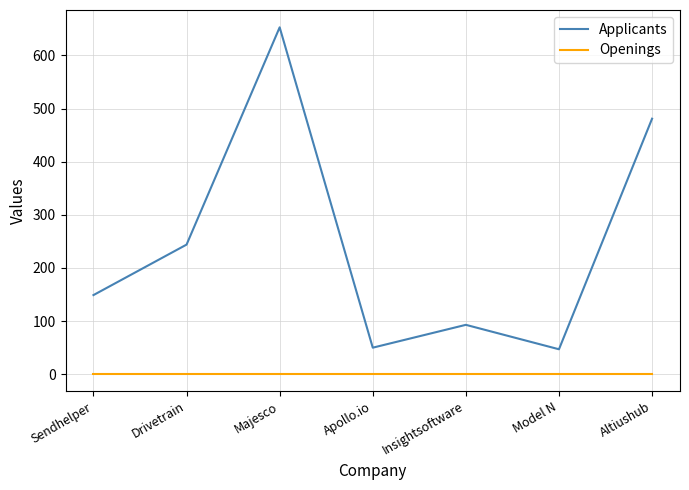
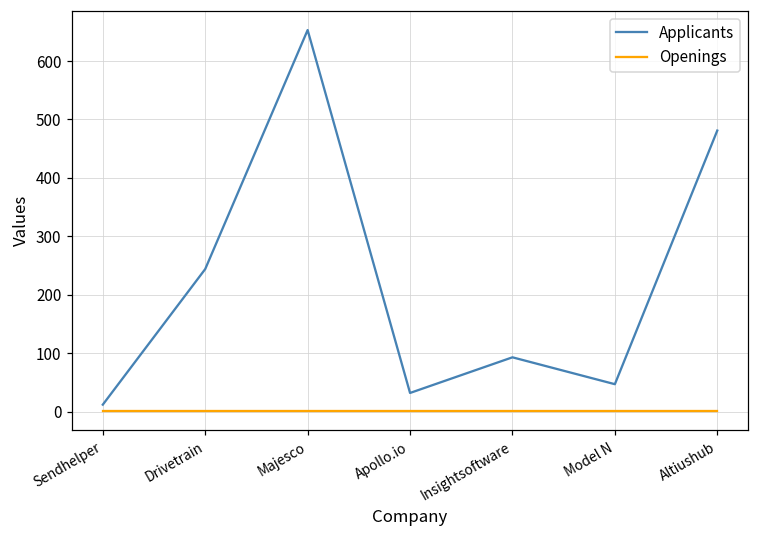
Applicants, Sendhelper: 150 -> 10
Applicants, Apollo.io: 50 -> 30
